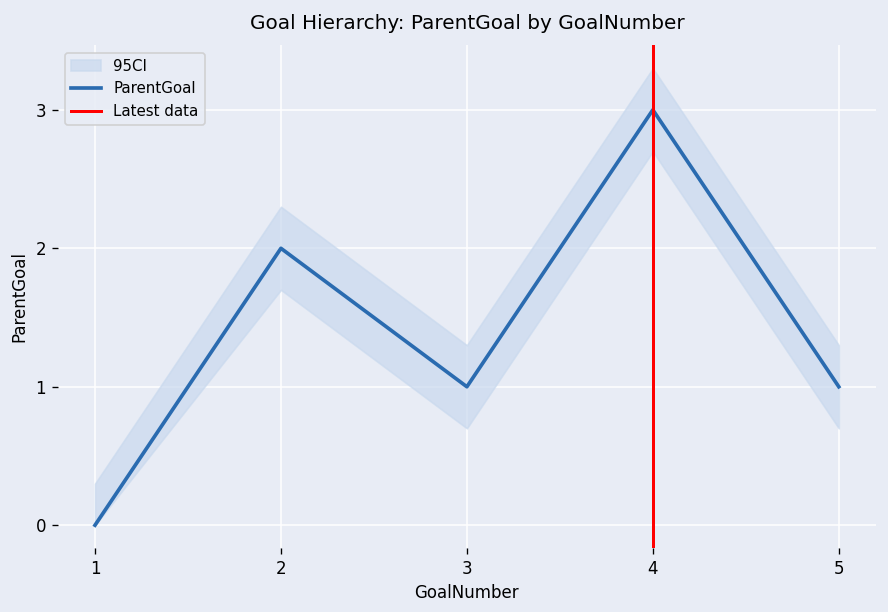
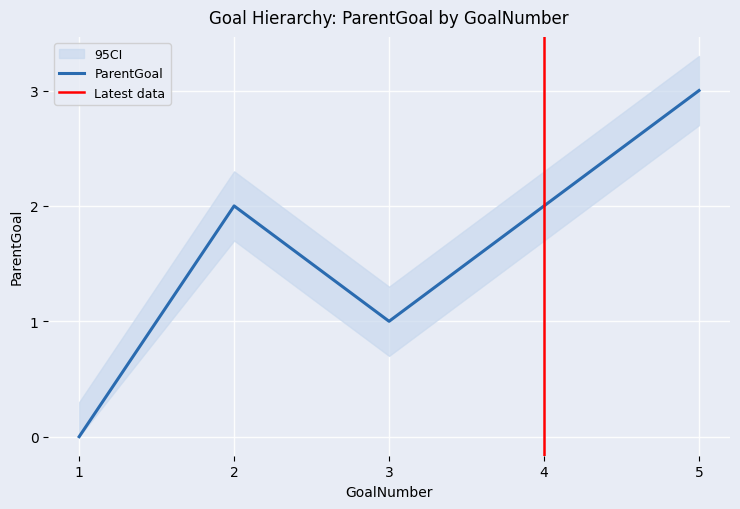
ParentGoal, 4: 3 -> 2
ParentGoal, 5: 1 -> 3
